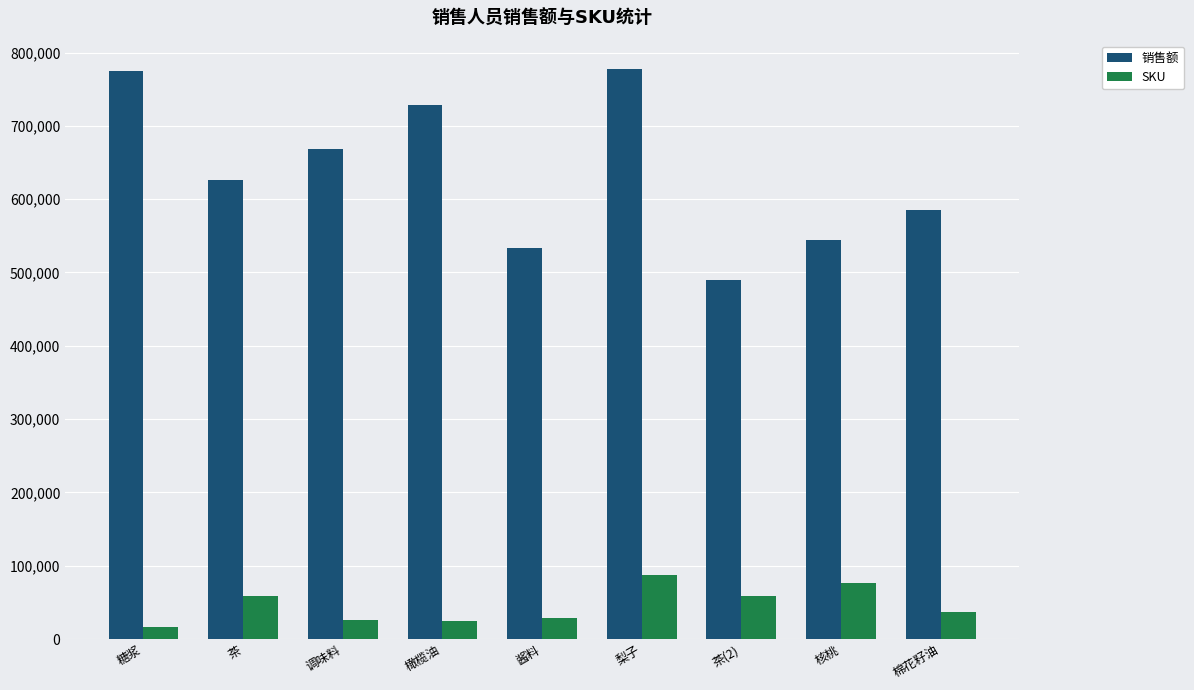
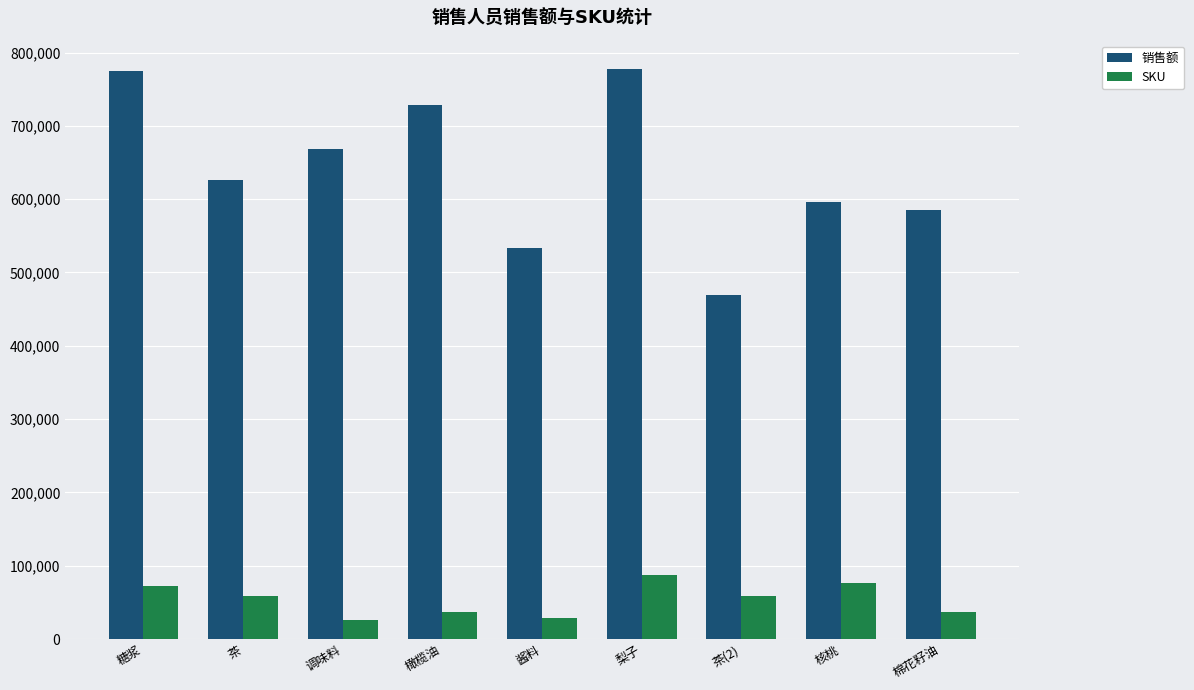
SKU, 糖浆: 20,000 -> 70,000
SKU, 橄榄油: 20,000 -> 40,000
销售额, 茶(2): 490,000 -> 470,000
销售额, 核桃: 540,000 -> 600,000
